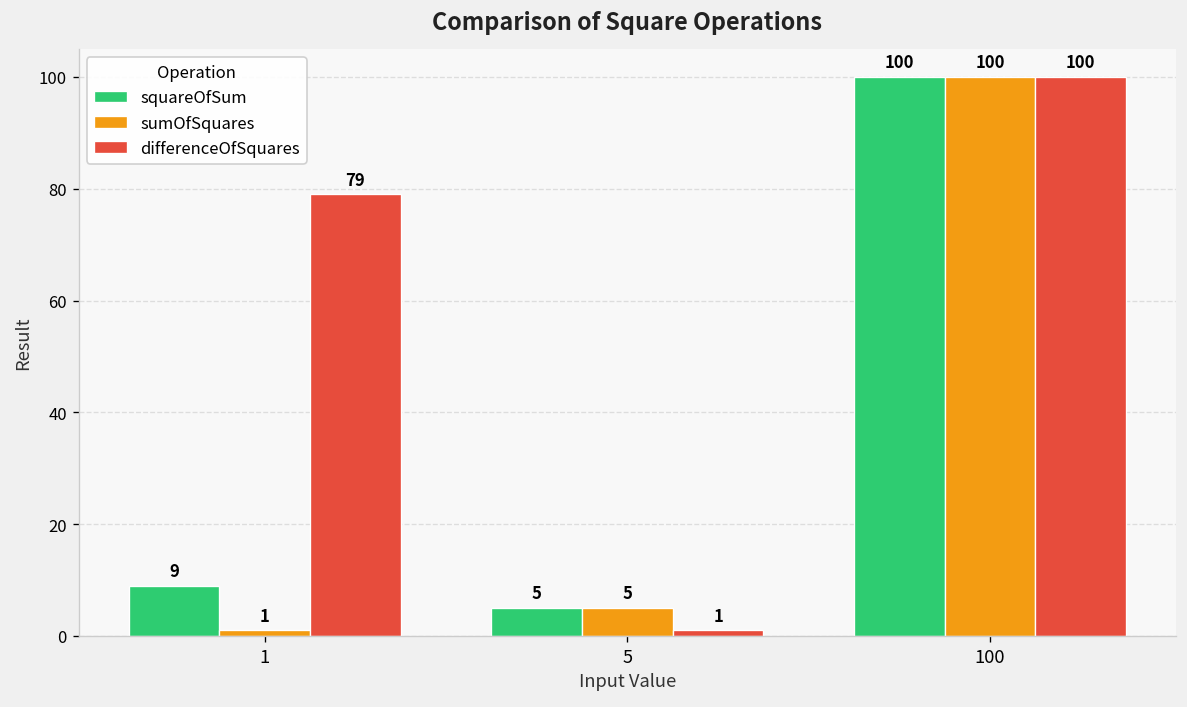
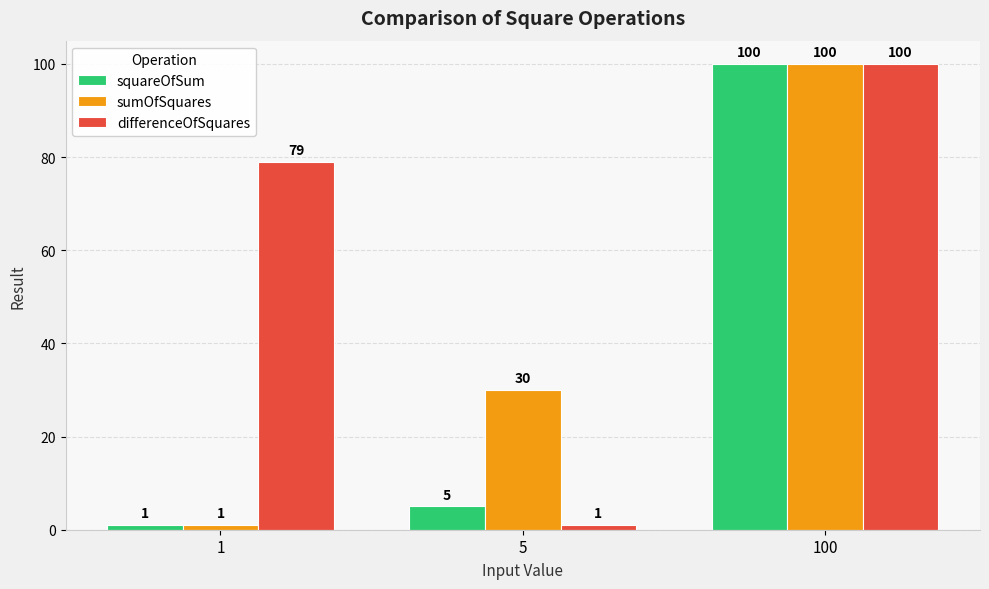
squareOfSum, 1: 9 -> 1
sumOfSquares, 5: 5 -> 30
